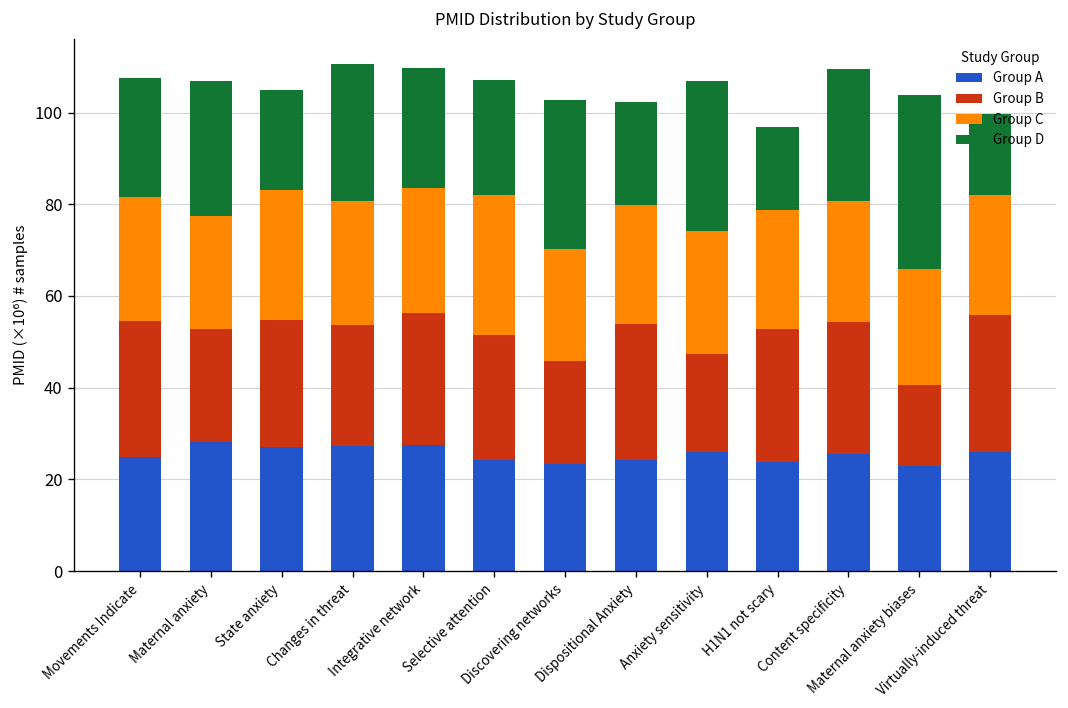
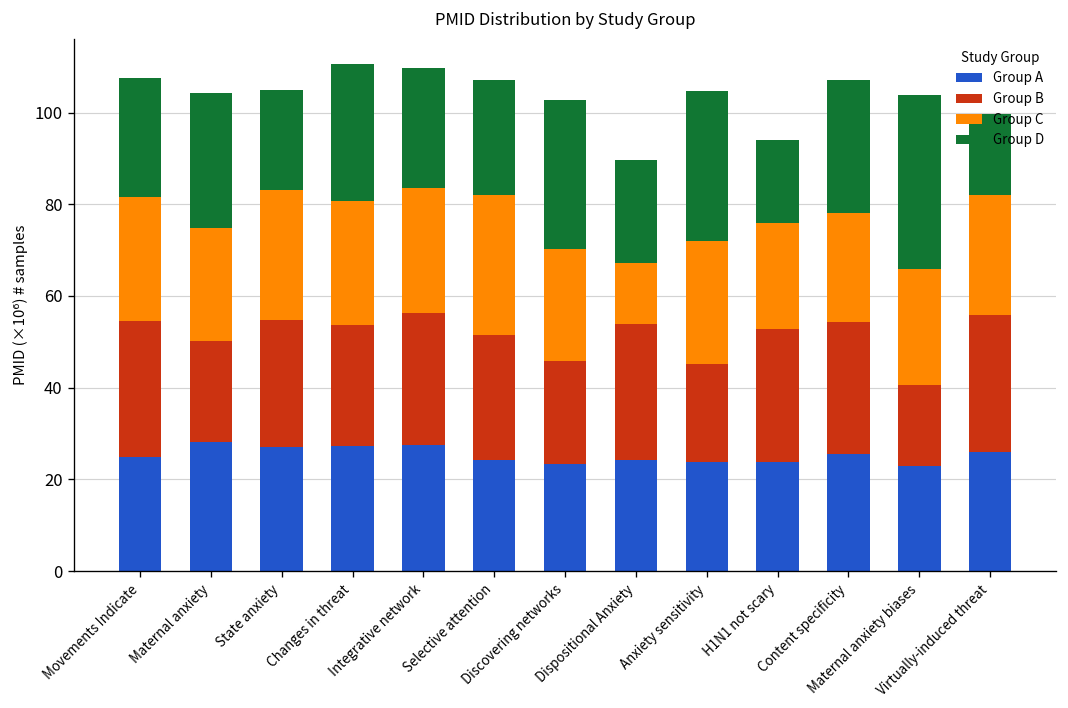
Group B, Maternal anxiety: 25 -> 22
Group C, Dispositional Anxiety: 26 -> 13
Group A, Anxiety sensitivity: 26 -> 24
Group C, H1N1 not scary: 26 -> 23
Group C, Content specificity: 26 -> 24
